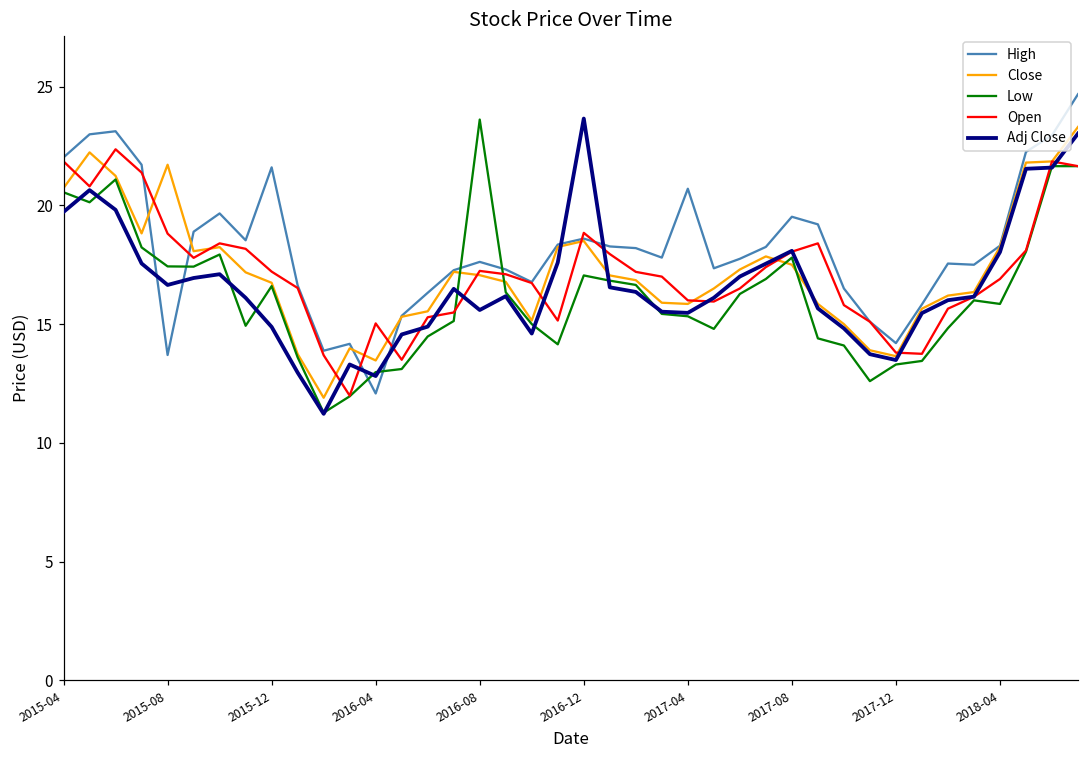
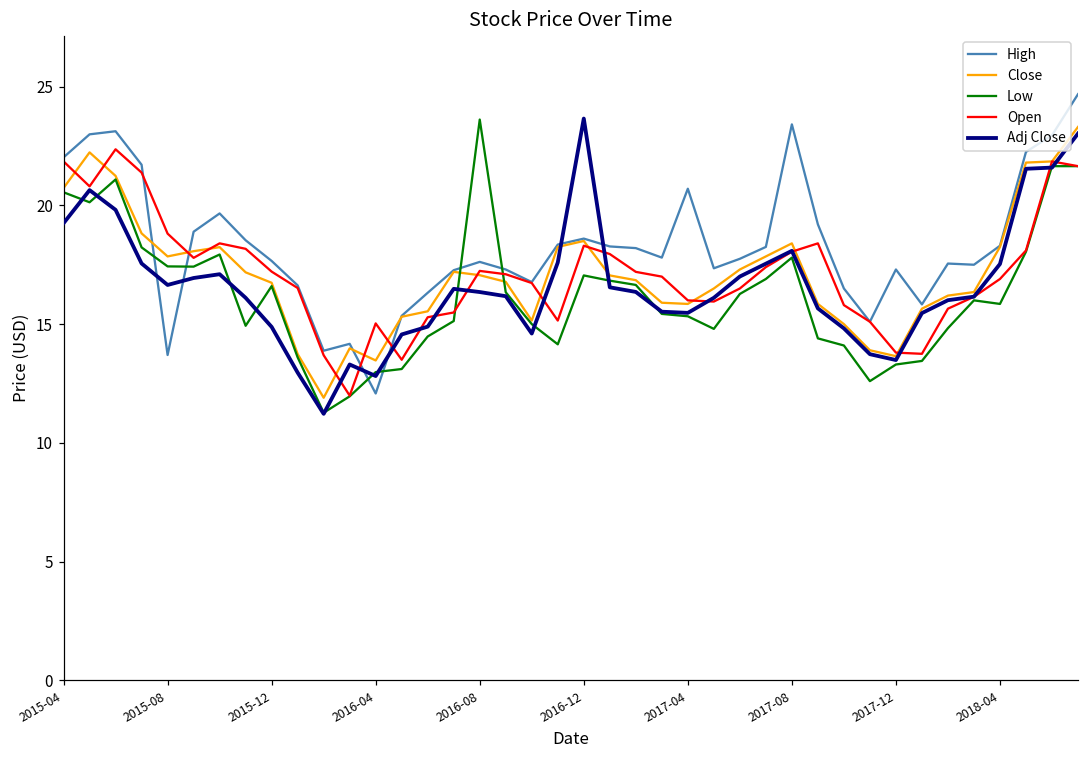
Adj Close, 2015-04: 19.7 -> 19.2
Close, 2015-08: 21.7 -> 17.9
High, 2015-12: 21.6 -> 17.7
Adj Close, 2016-08: 15.6 -> 16.4
Open, 2016-12: 18.8 -> 18.3
High, 2017-08: 19.5 -> 23.4
Close, 2017-08: 17.5 -> 18.4
High, 2017-12: 14.2 -> 17.3
Adj Close, 2018-04: 18.0 -> 17.5
